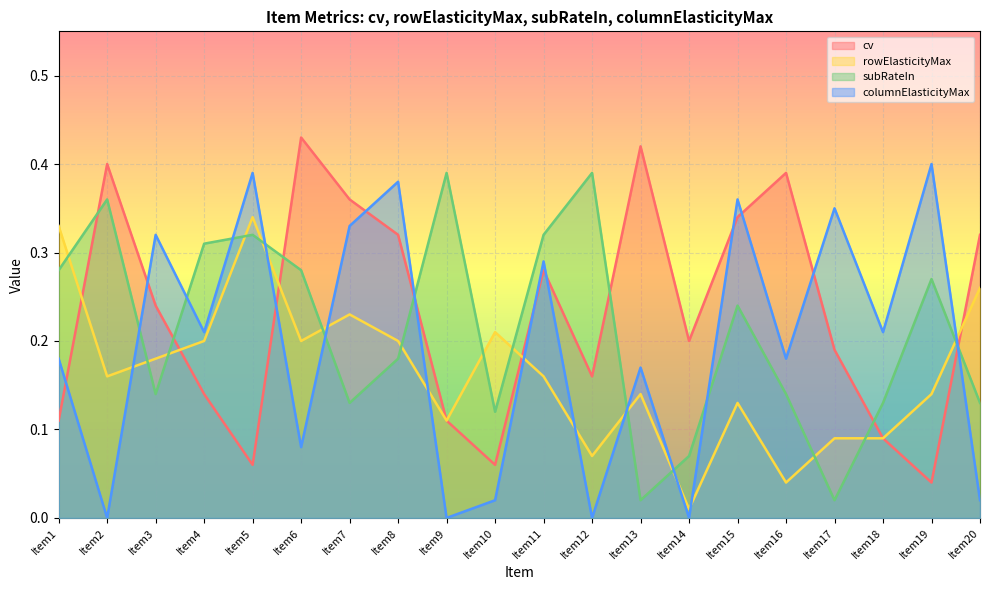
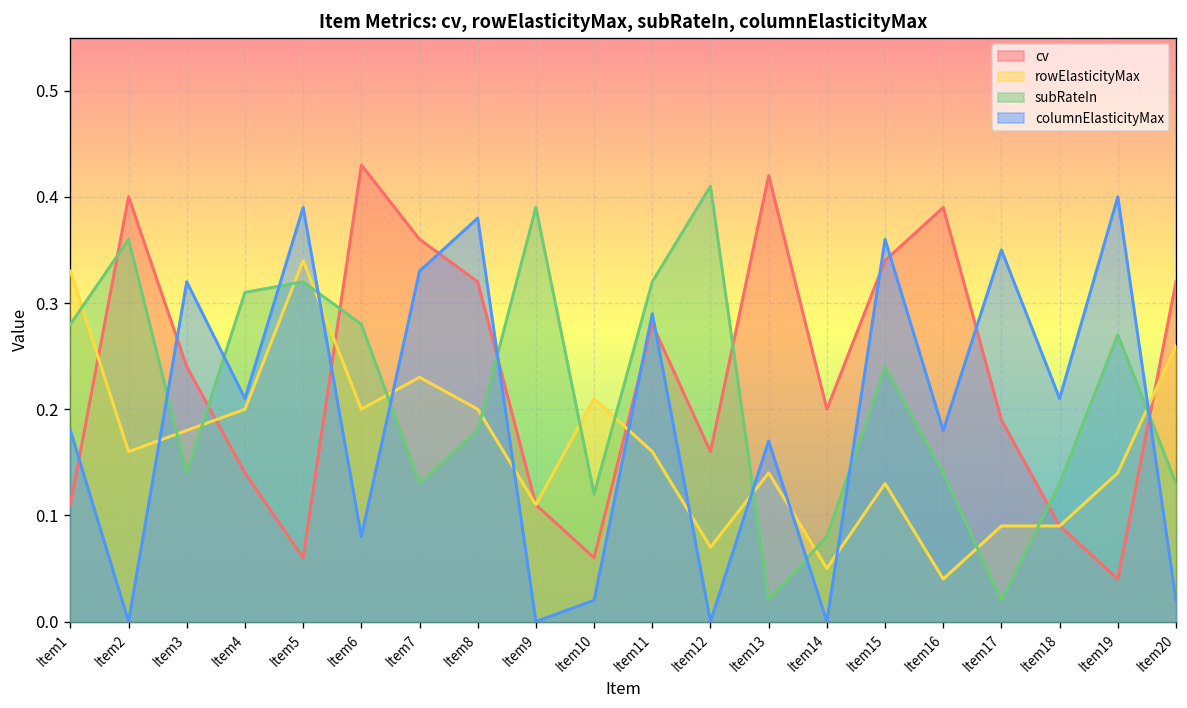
subRateIn, Item12: 0.39 -> 0.41
rowElasticityMax, Item14: 0.01 -> 0.05
subRateIn, Item14: 0.07 -> 0.08
